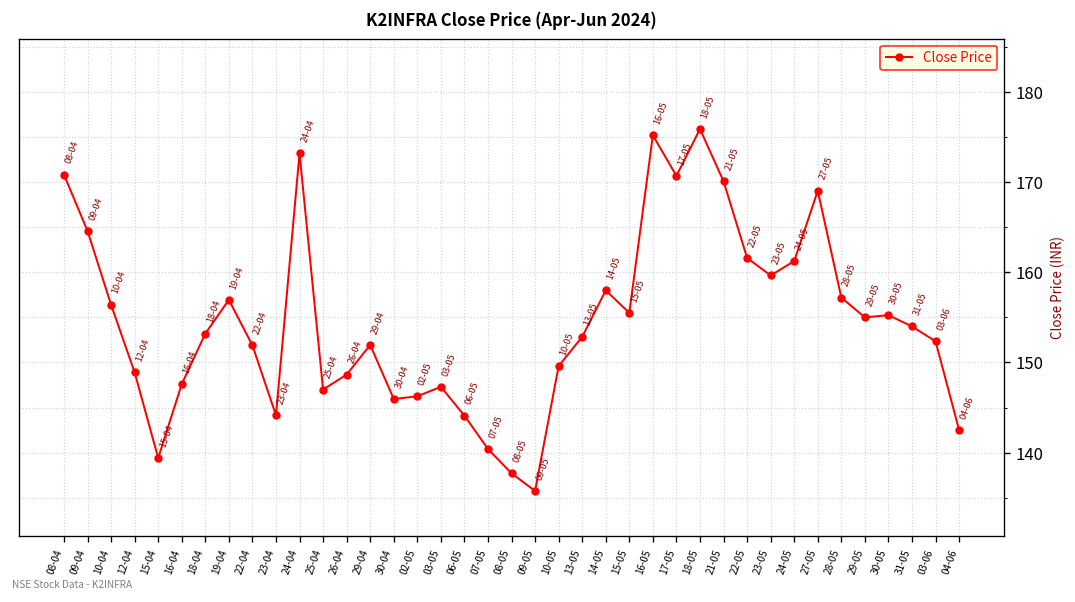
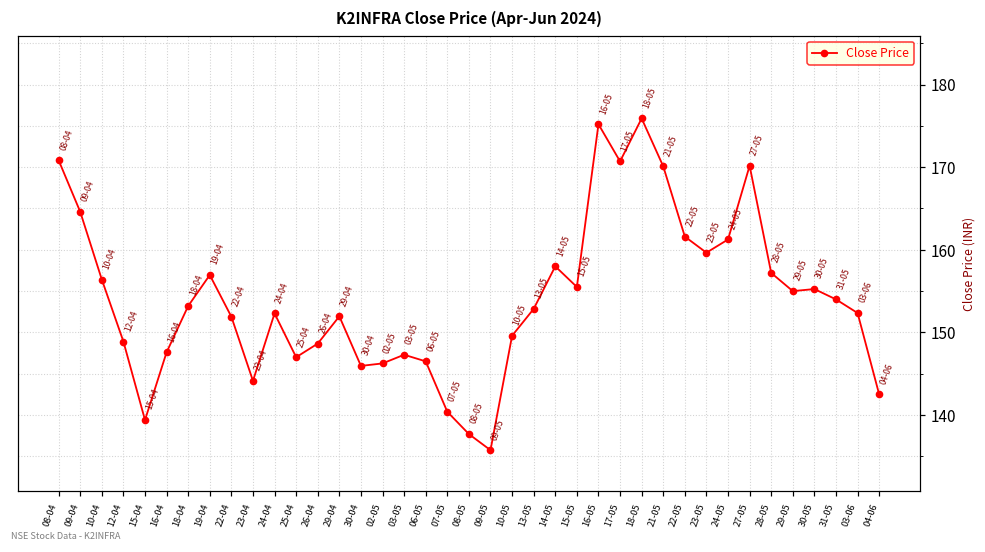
24-04: 173 -> 152
06-05: 144 -> 147
27-05: 169 -> 170
